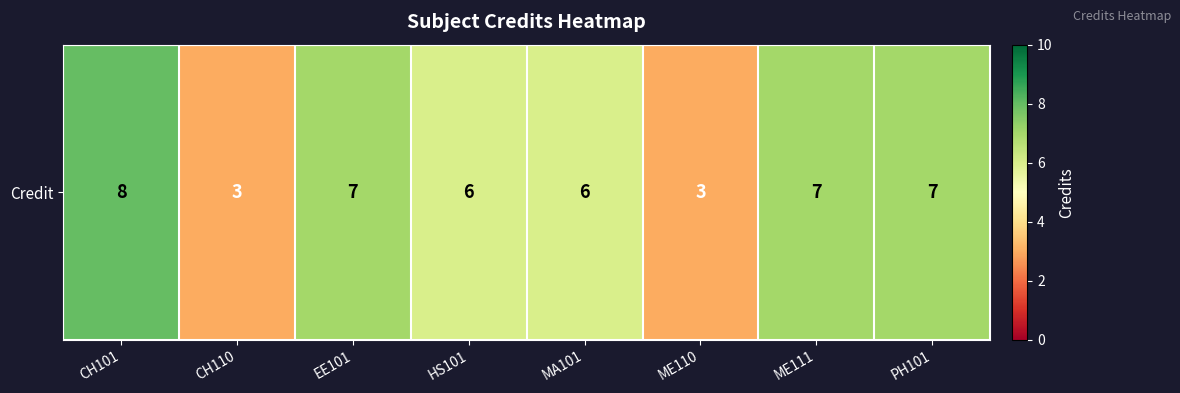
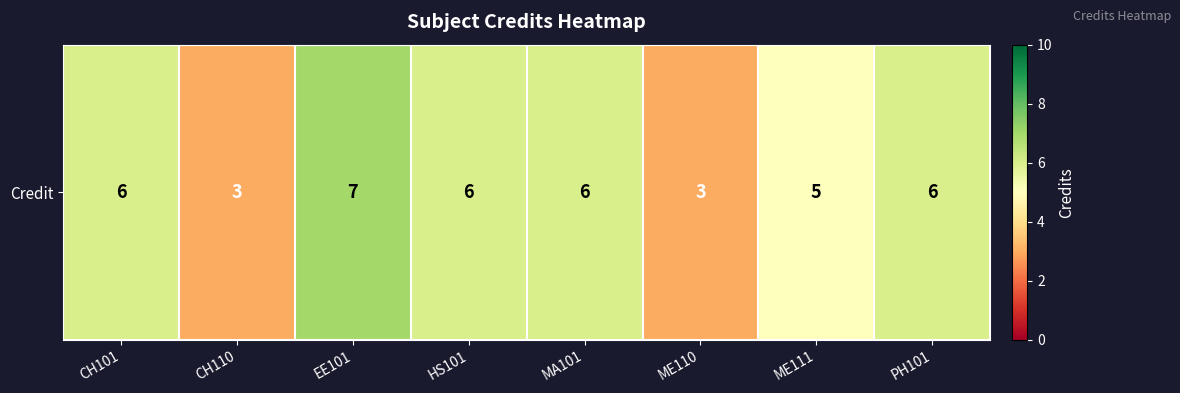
Credit, CH101: 8 -> 6
Credit, ME111: 7 -> 5
Credit, PH101: 7 -> 6
